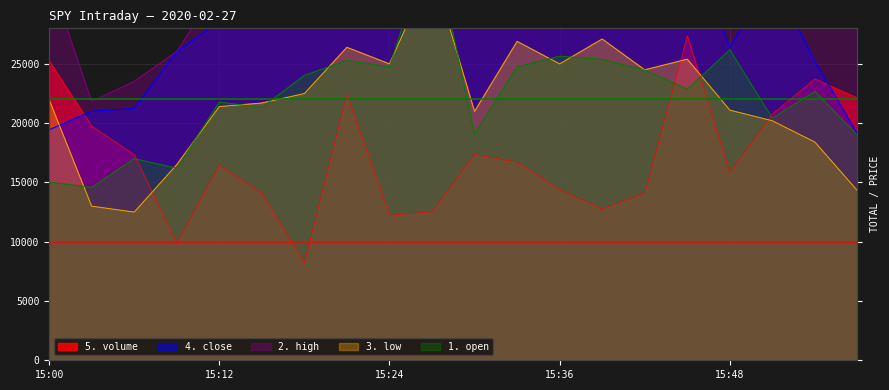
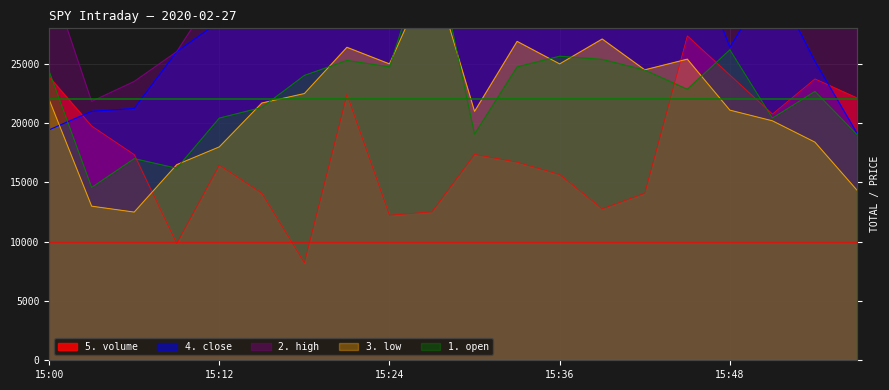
5. volume, 15:00: 25300 -> 23900
1. open, 15:00: 15000 -> 24400
3. low, 15:12: 21400 -> 18000
1. open, 15:12: 21800 -> 20400
5. volume, 15:36: 14400 -> 15700
5. volume, 15:48: 15800 -> 24100
